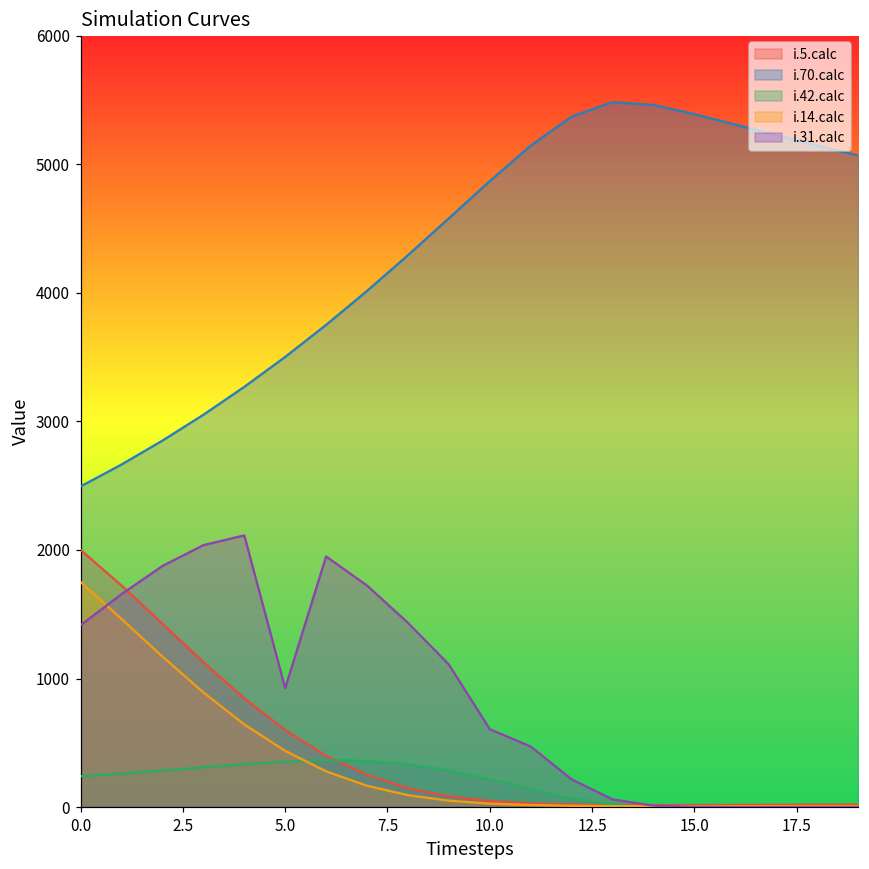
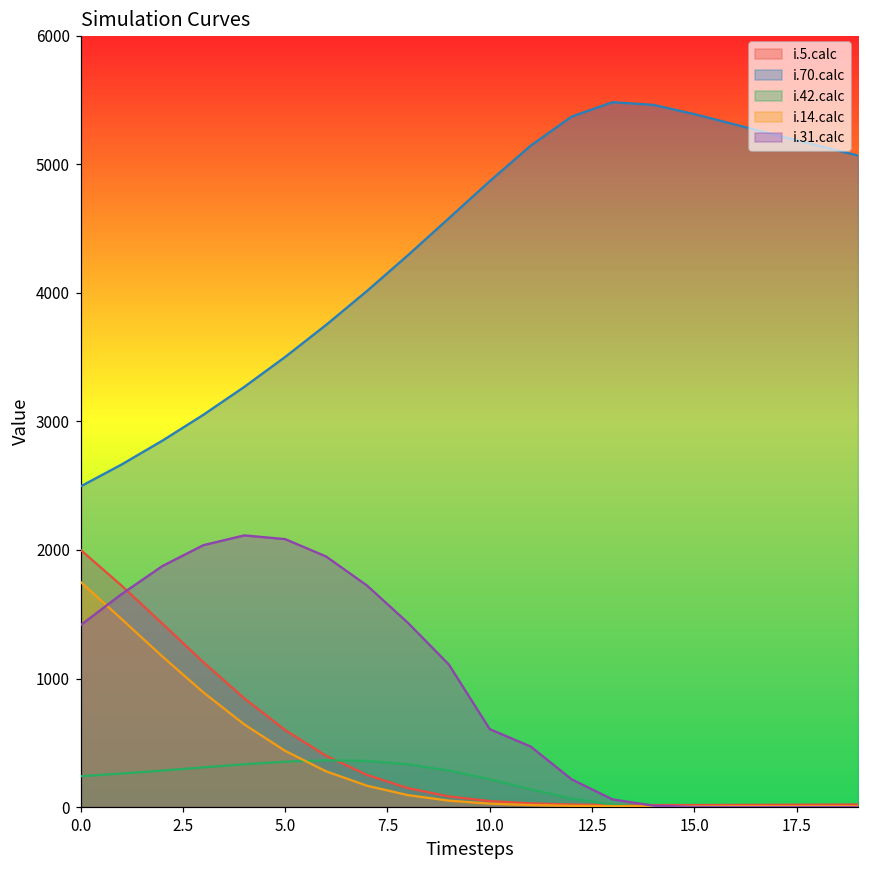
i.31.calc, 5.0: 930 -> 2080
